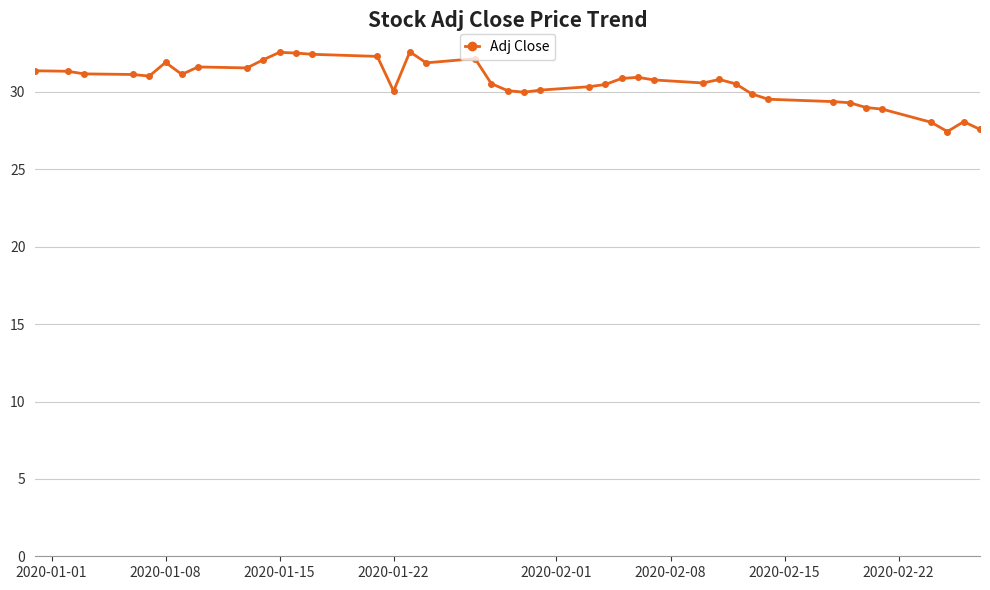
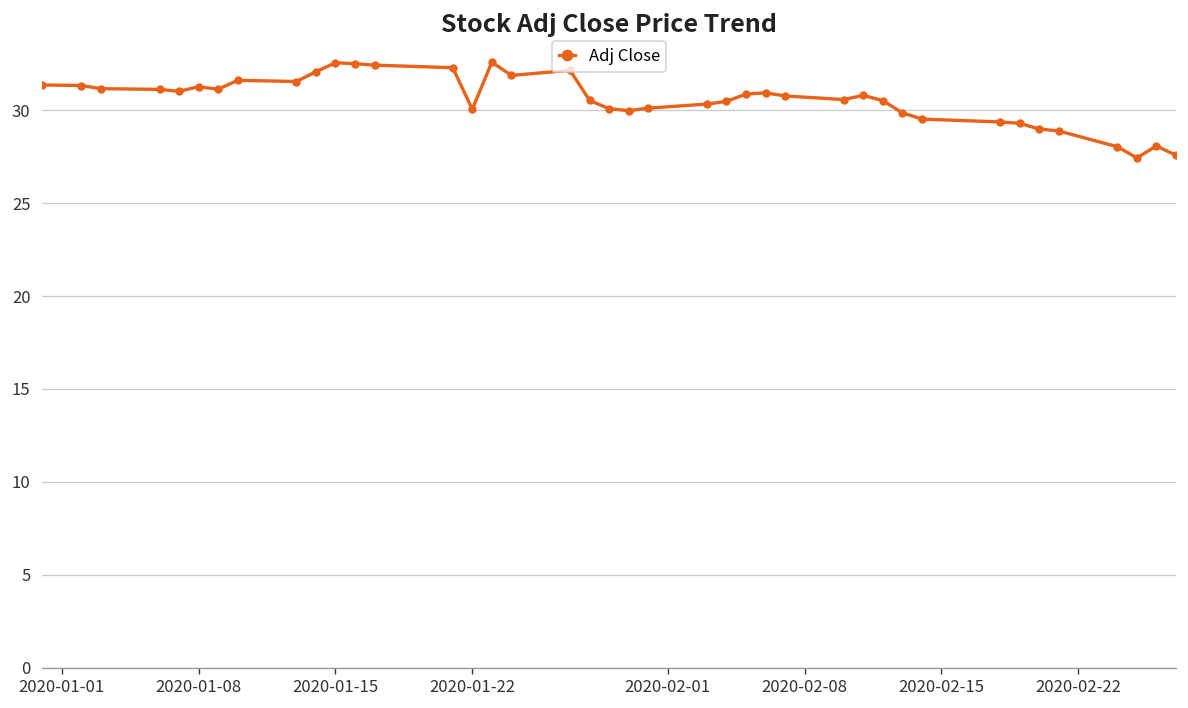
2020-01-08: 31.9 -> 31.3
